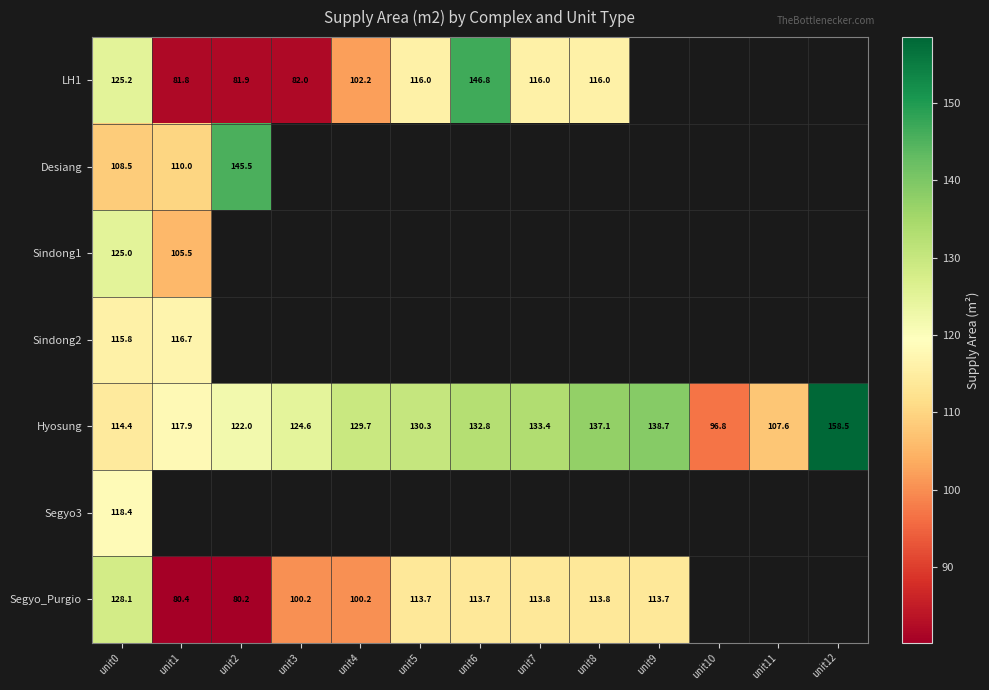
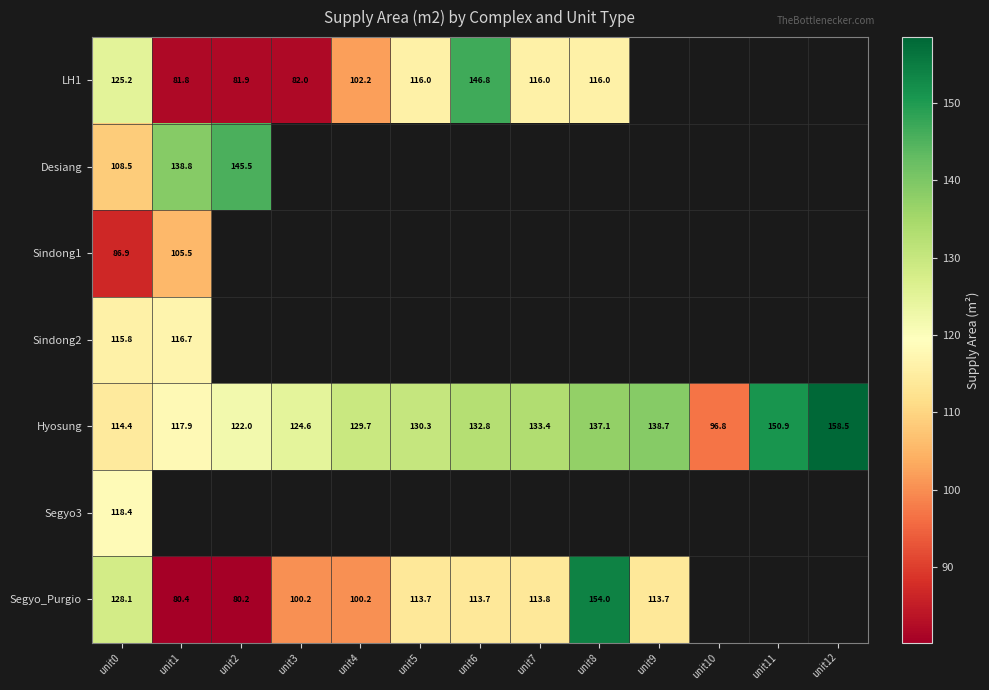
Desiang, unit1: 110.0 -> 138.8
Sindong1, unit0: 125.0 -> 86.9
Hyosung, unit11: 107.6 -> 150.9
Segyo_Purgio, unit8: 113.8 -> 154.0
